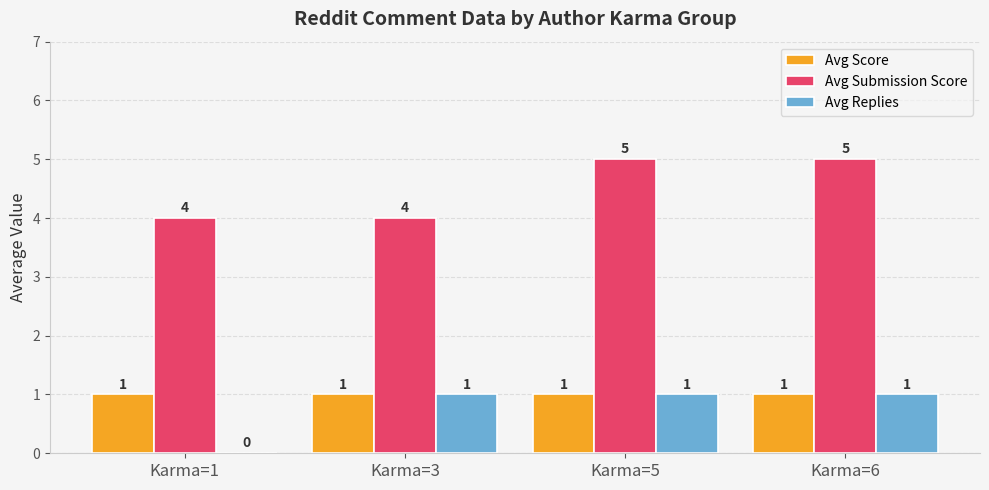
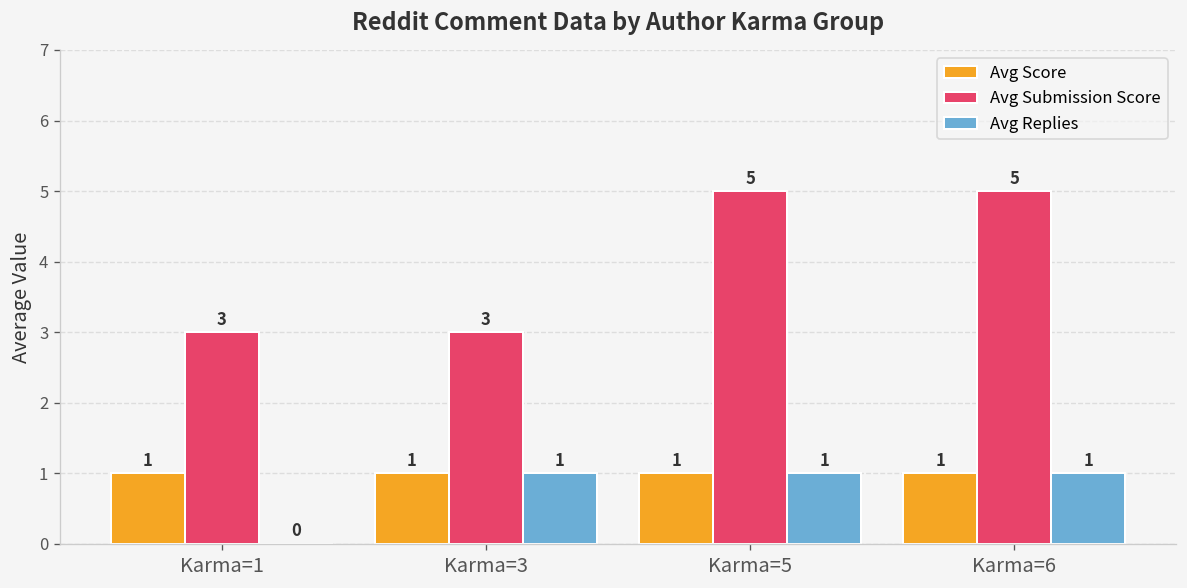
Avg Submission Score, Karma=1: 4 -> 3
Avg Submission Score, Karma=3: 4 -> 3
